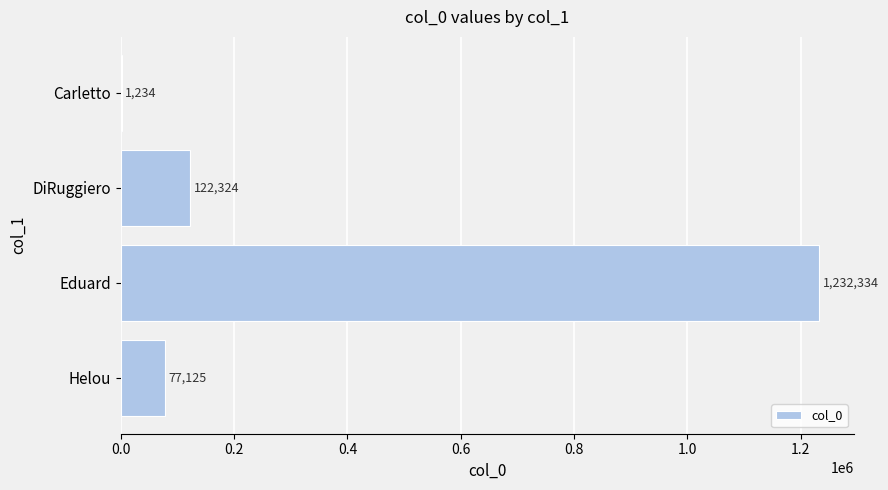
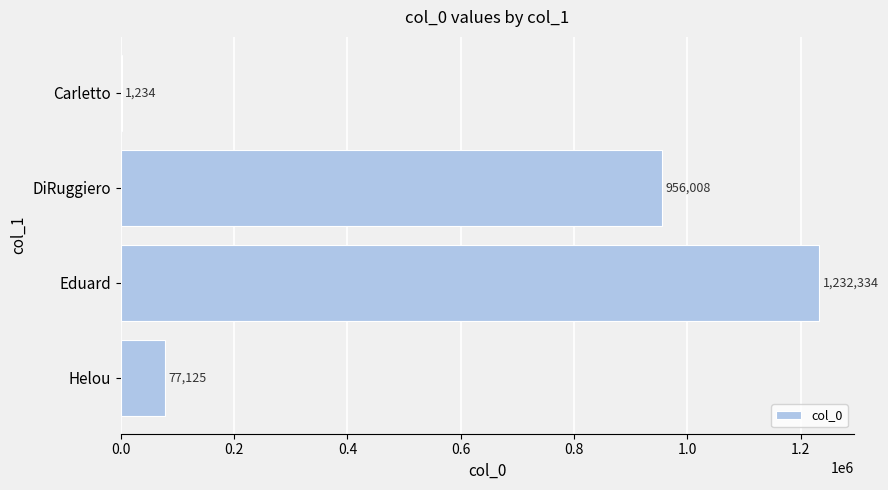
DiRuggiero: 122,324 -> 956,008
